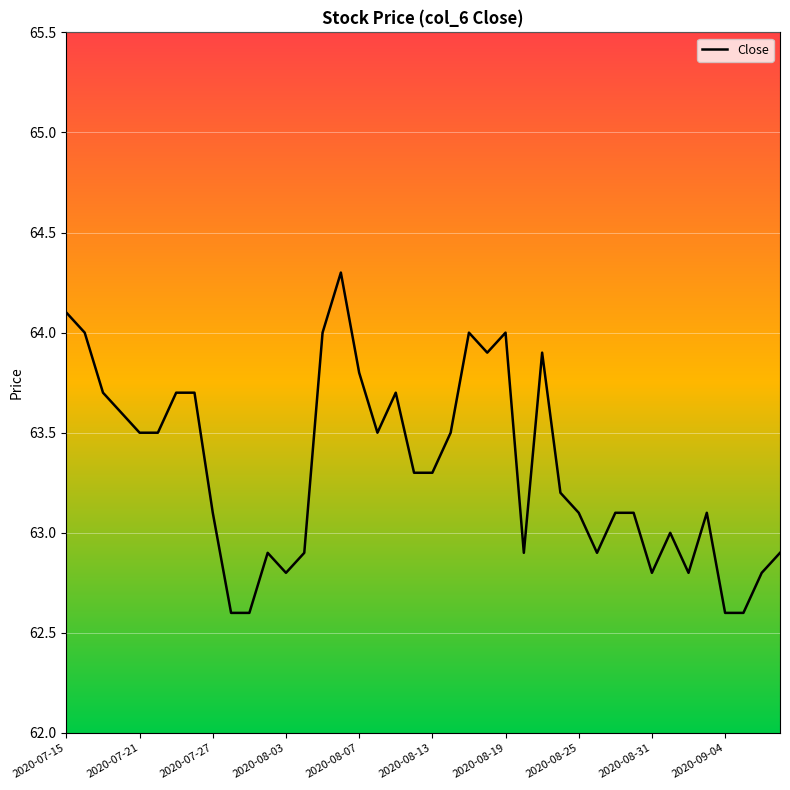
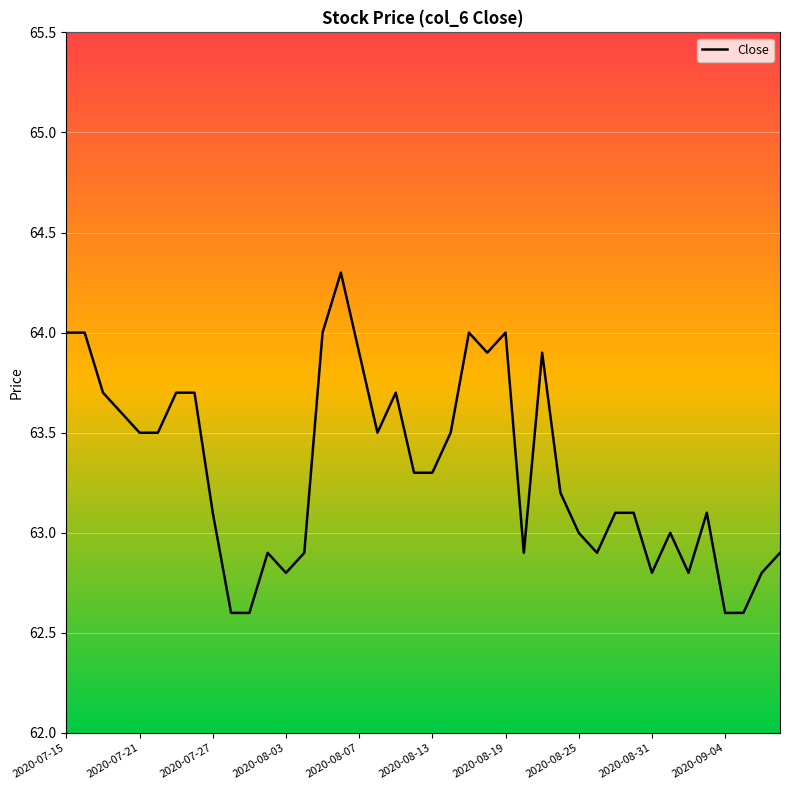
2020-07-15: 64.1 -> 64.0
2020-08-07: 63.8 -> 63.9
2020-08-25: 63.1 -> 63.0
